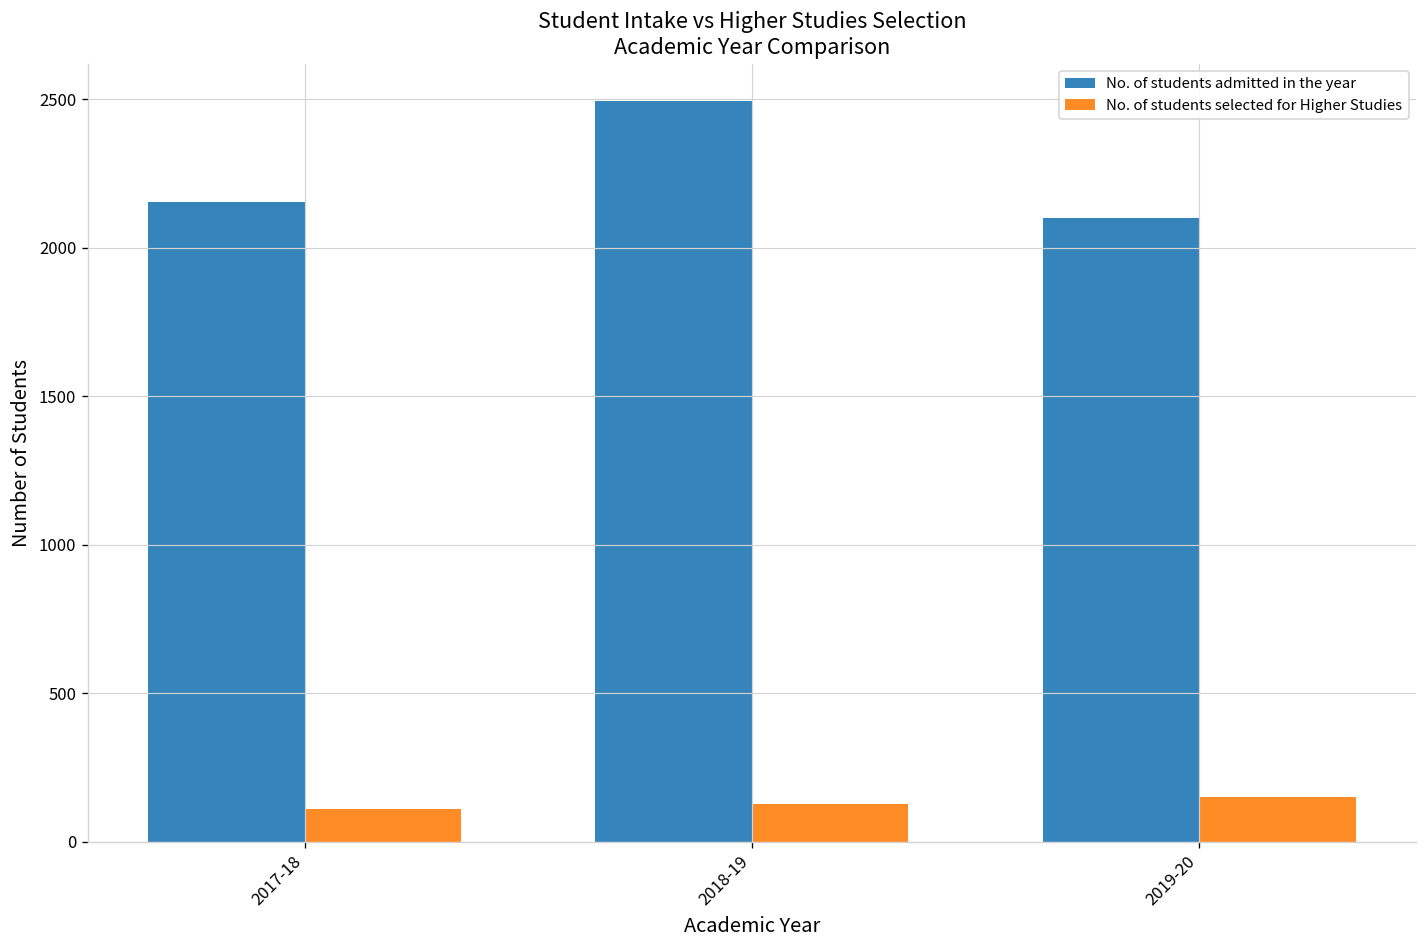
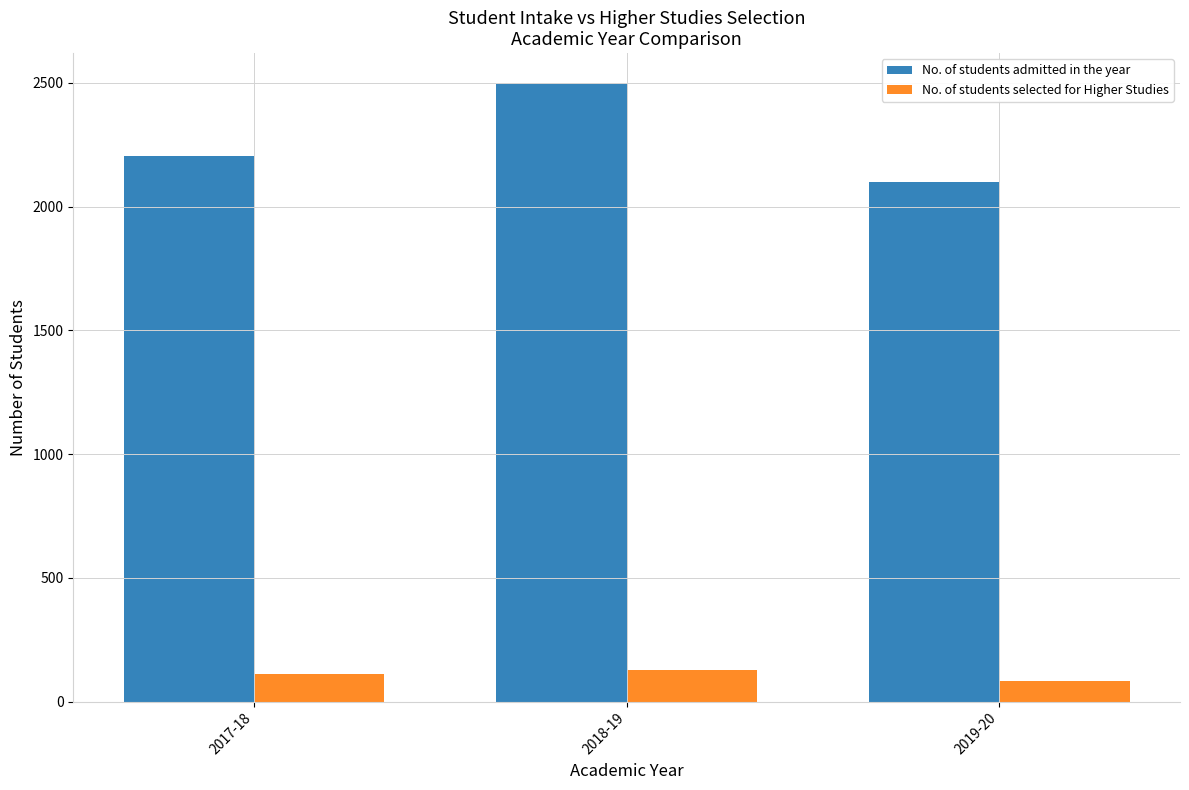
No. of students admitted in the year, 2017-18: 2160 -> 2210
No. of students selected for Higher Studies, 2019-20: 150 -> 90
